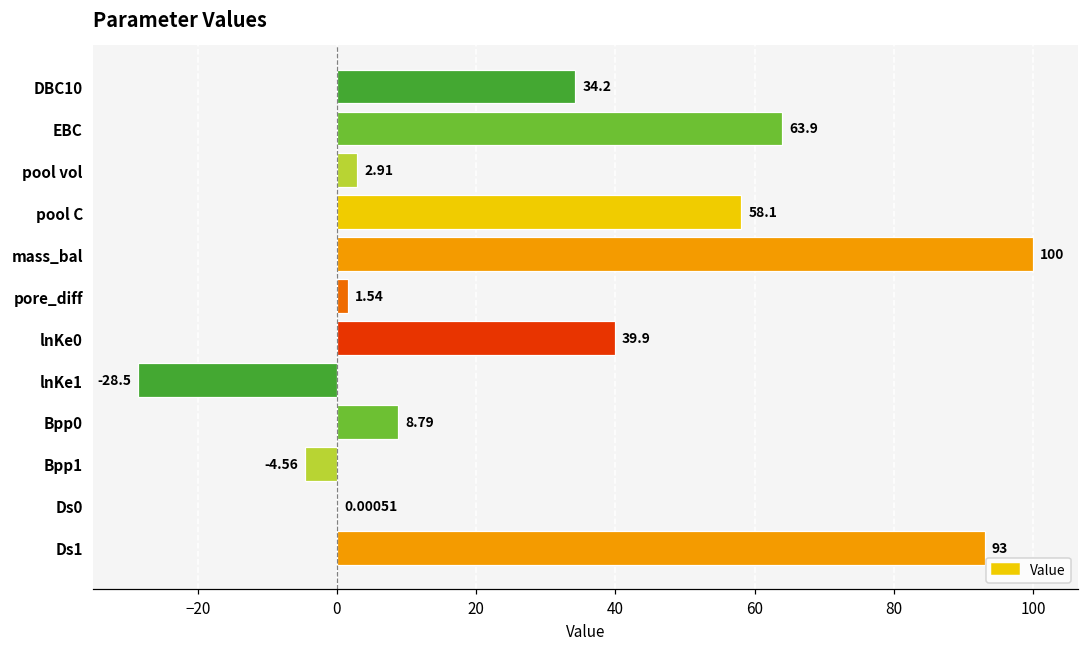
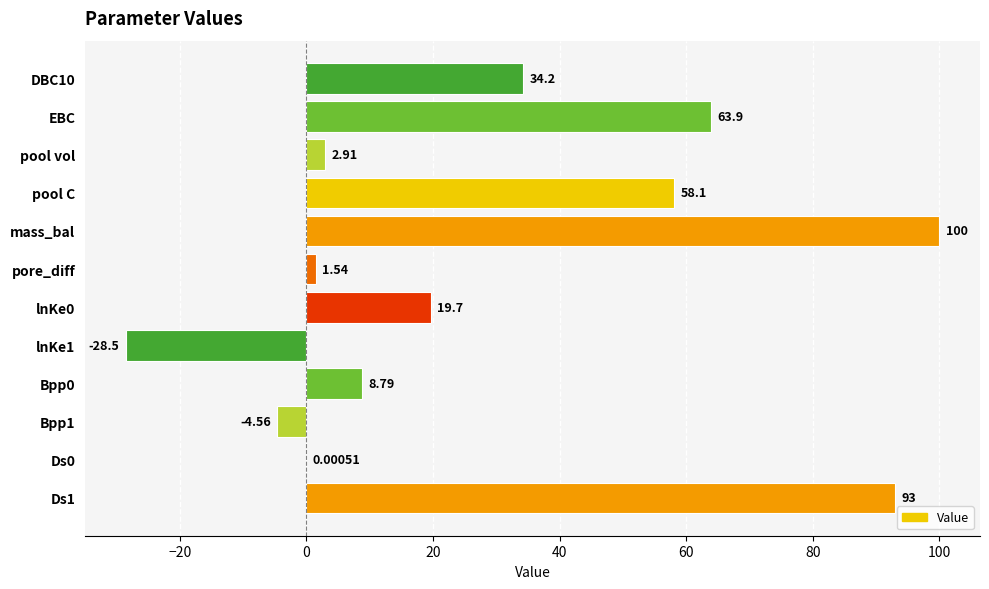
lnKe0: 39.9 -> 19.7
